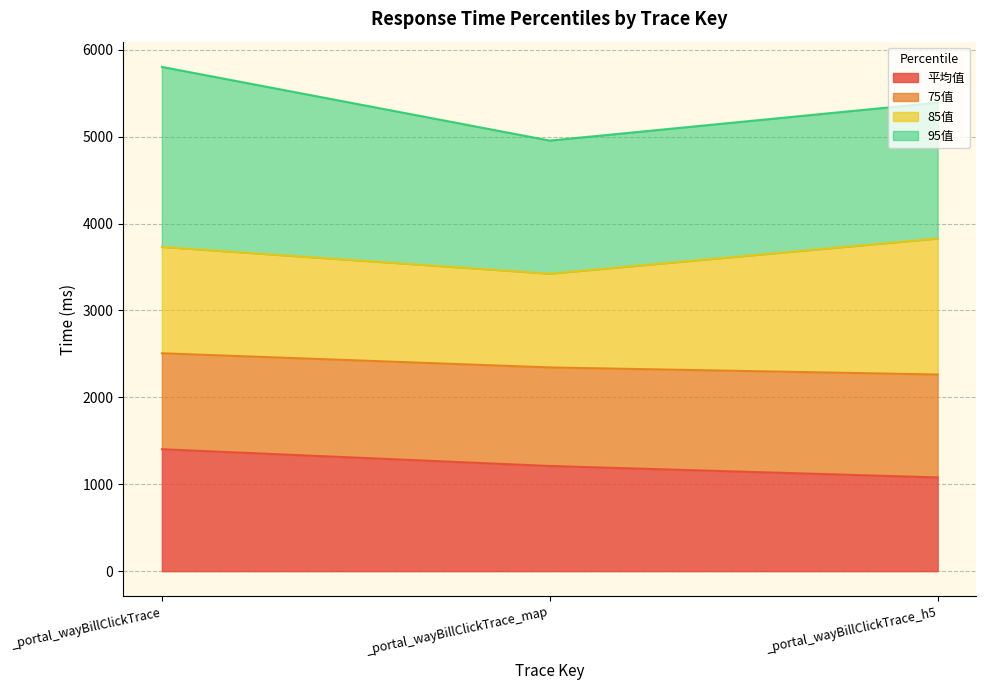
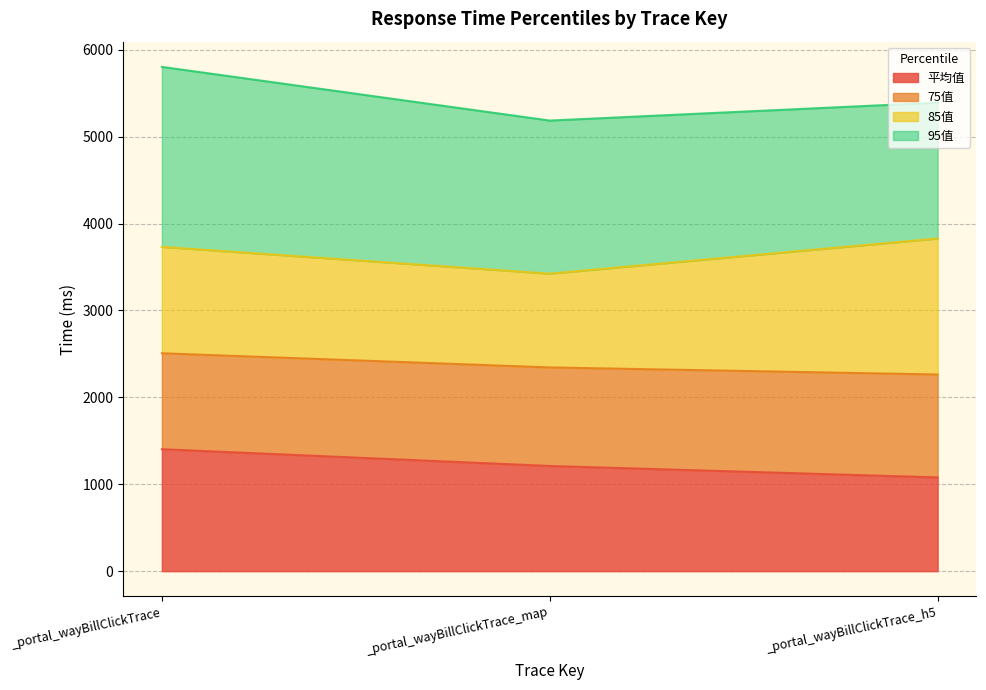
95值, _portal_wayBillClickTrace_map: 1500 -> 1800
